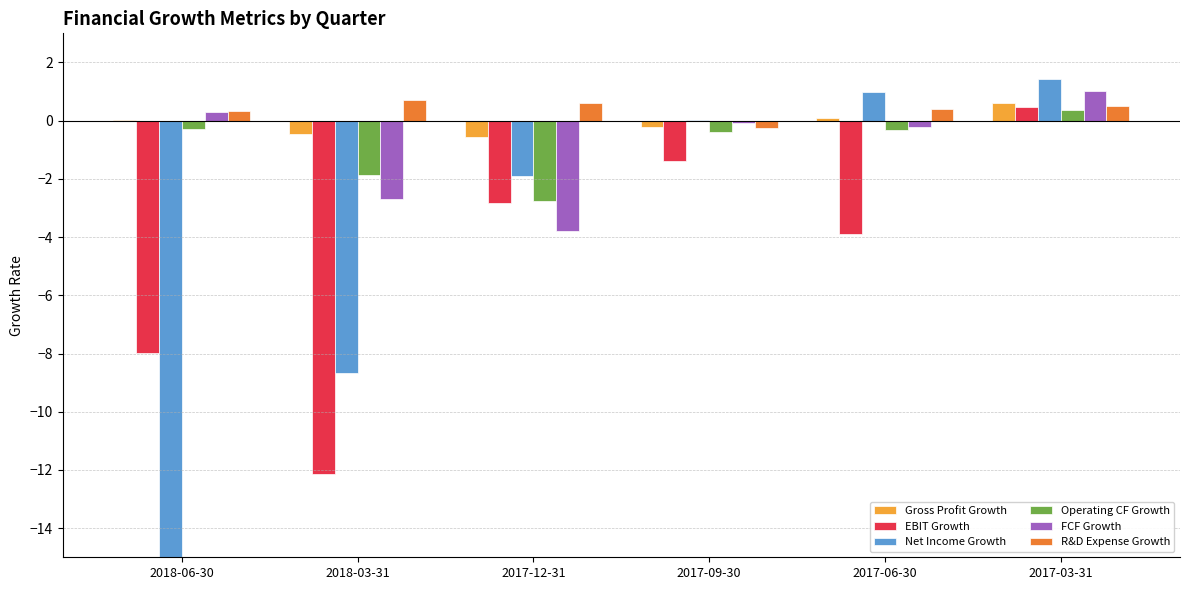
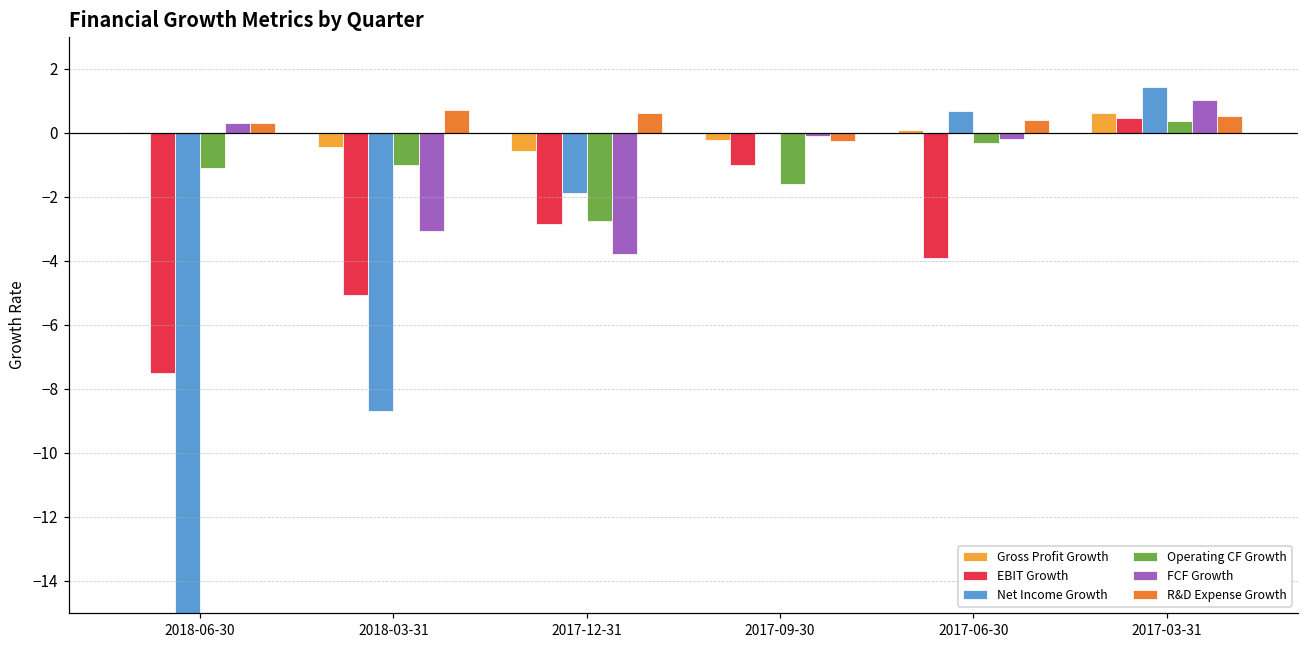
EBIT Growth, 2018-06-30: -8.0 -> -7.5
Operating CF Growth, 2018-06-30: -0.3 -> -1.1
EBIT Growth, 2018-03-31: -12.1 -> -5.1
Operating CF Growth, 2018-03-31: -1.9 -> -1.0
FCF Growth, 2018-03-31: -2.7 -> -3.1
EBIT Growth, 2017-09-30: -1.4 -> -1.0
Operating CF Growth, 2017-09-30: -0.4 -> -1.6
Net Income Growth, 2017-06-30: 1.0 -> 0.7
